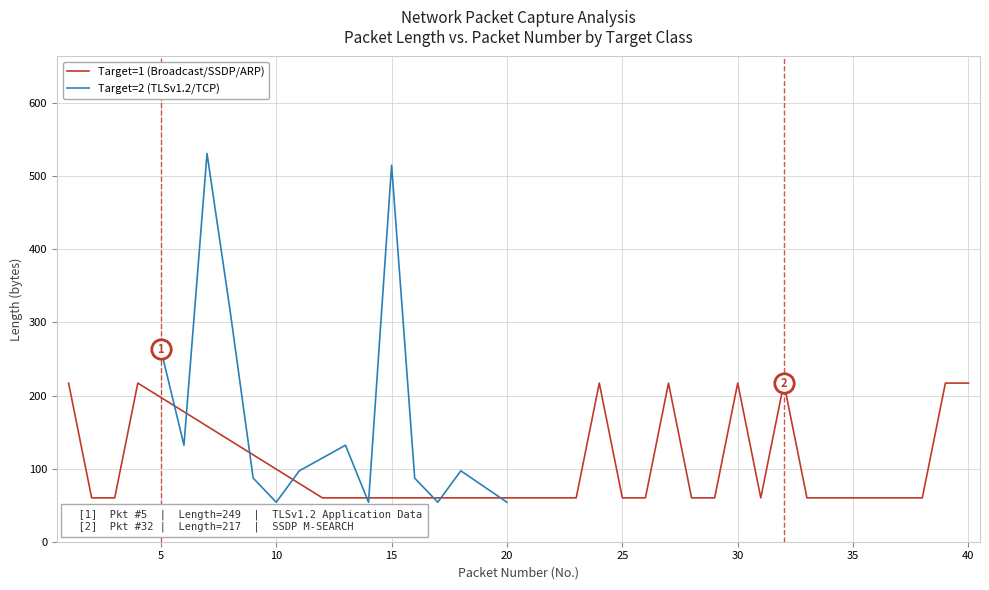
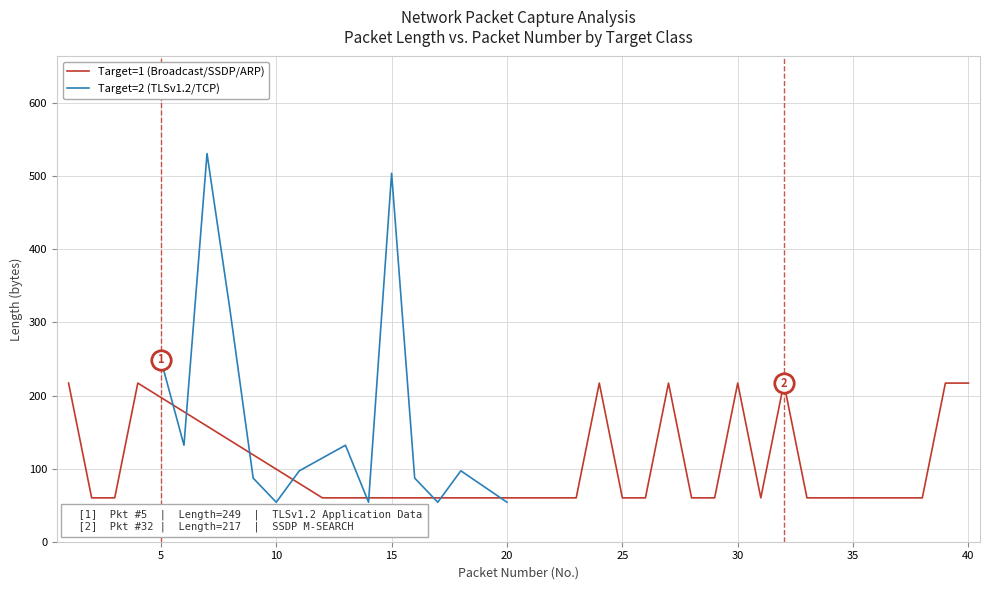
Target=2 (TLSv1.2/TCP), 5: 260 -> 250
Target=2 (TLSv1.2/TCP), 15: 520 -> 500
